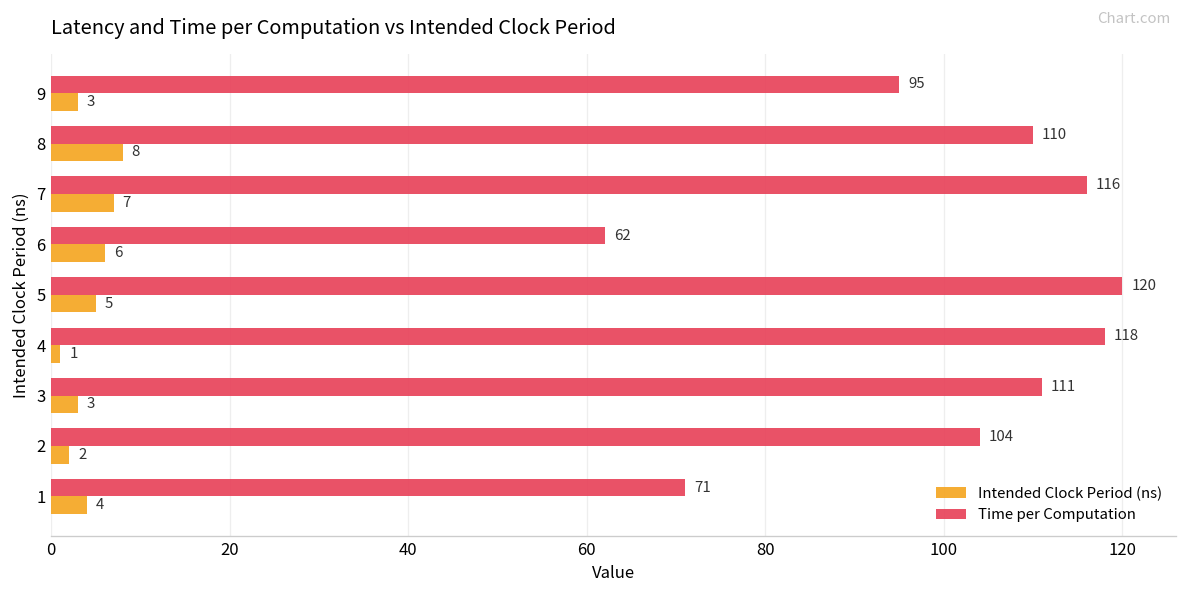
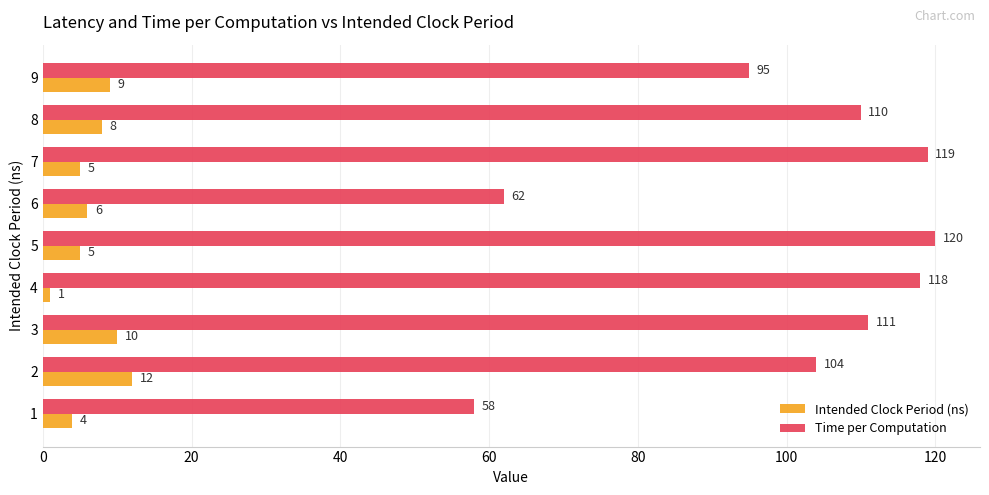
Intended Clock Period (ns), 9: 3 -> 9
Time per Computation, 7: 116 -> 119
Intended Clock Period (ns), 7: 7 -> 5
Intended Clock Period (ns), 3: 3 -> 10
Intended Clock Period (ns), 2: 2 -> 12
Time per Computation, 1: 71 -> 58
